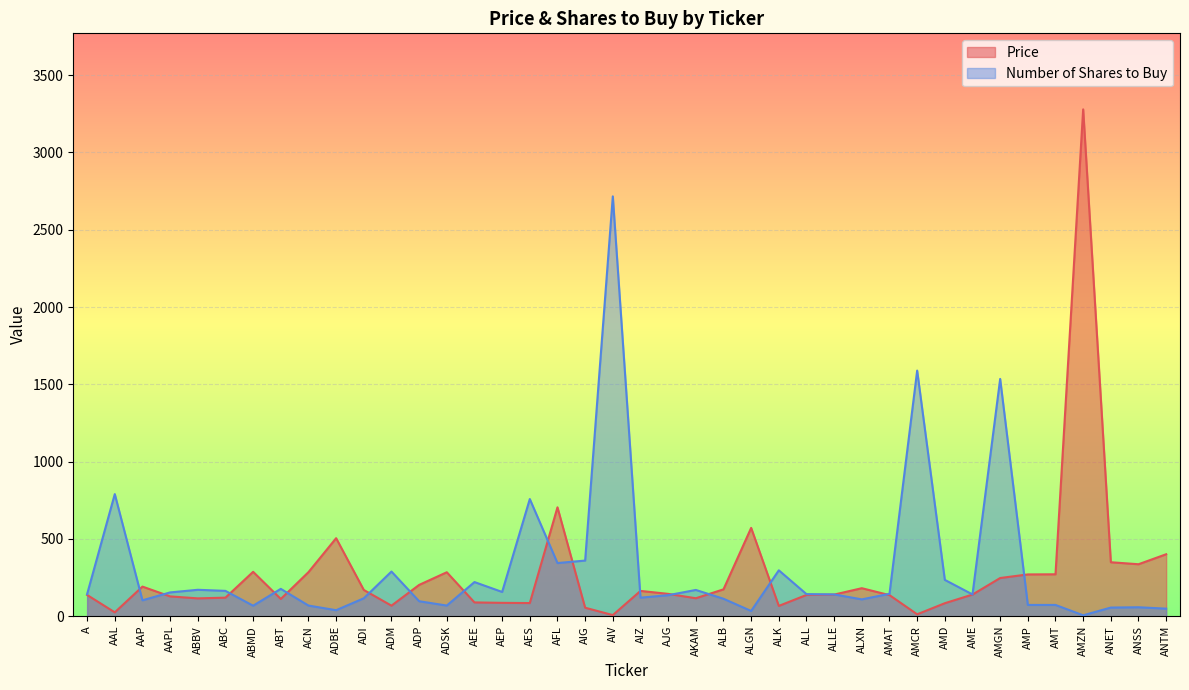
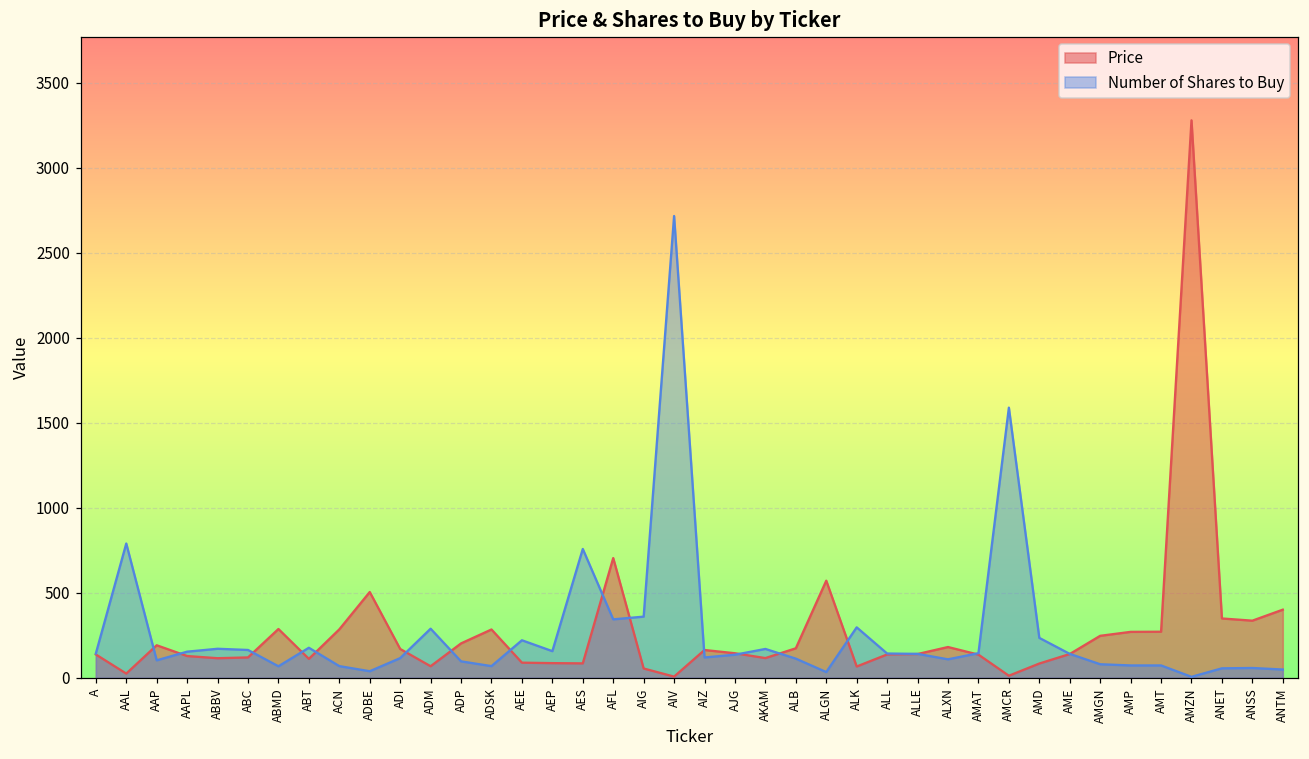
Number of Shares to Buy, AMGN: 1540 -> 80
